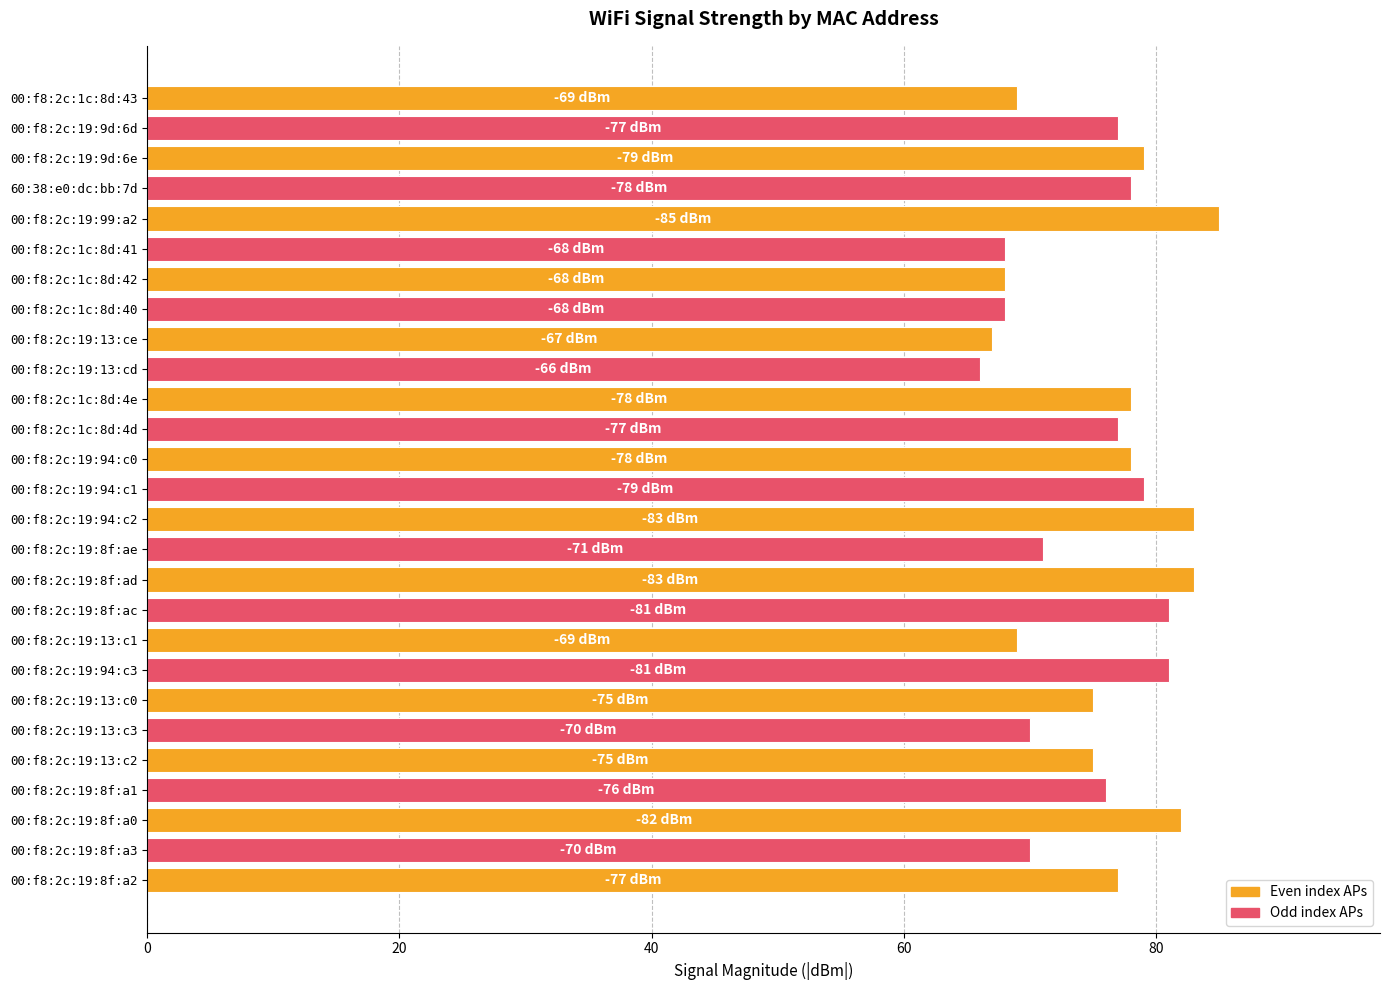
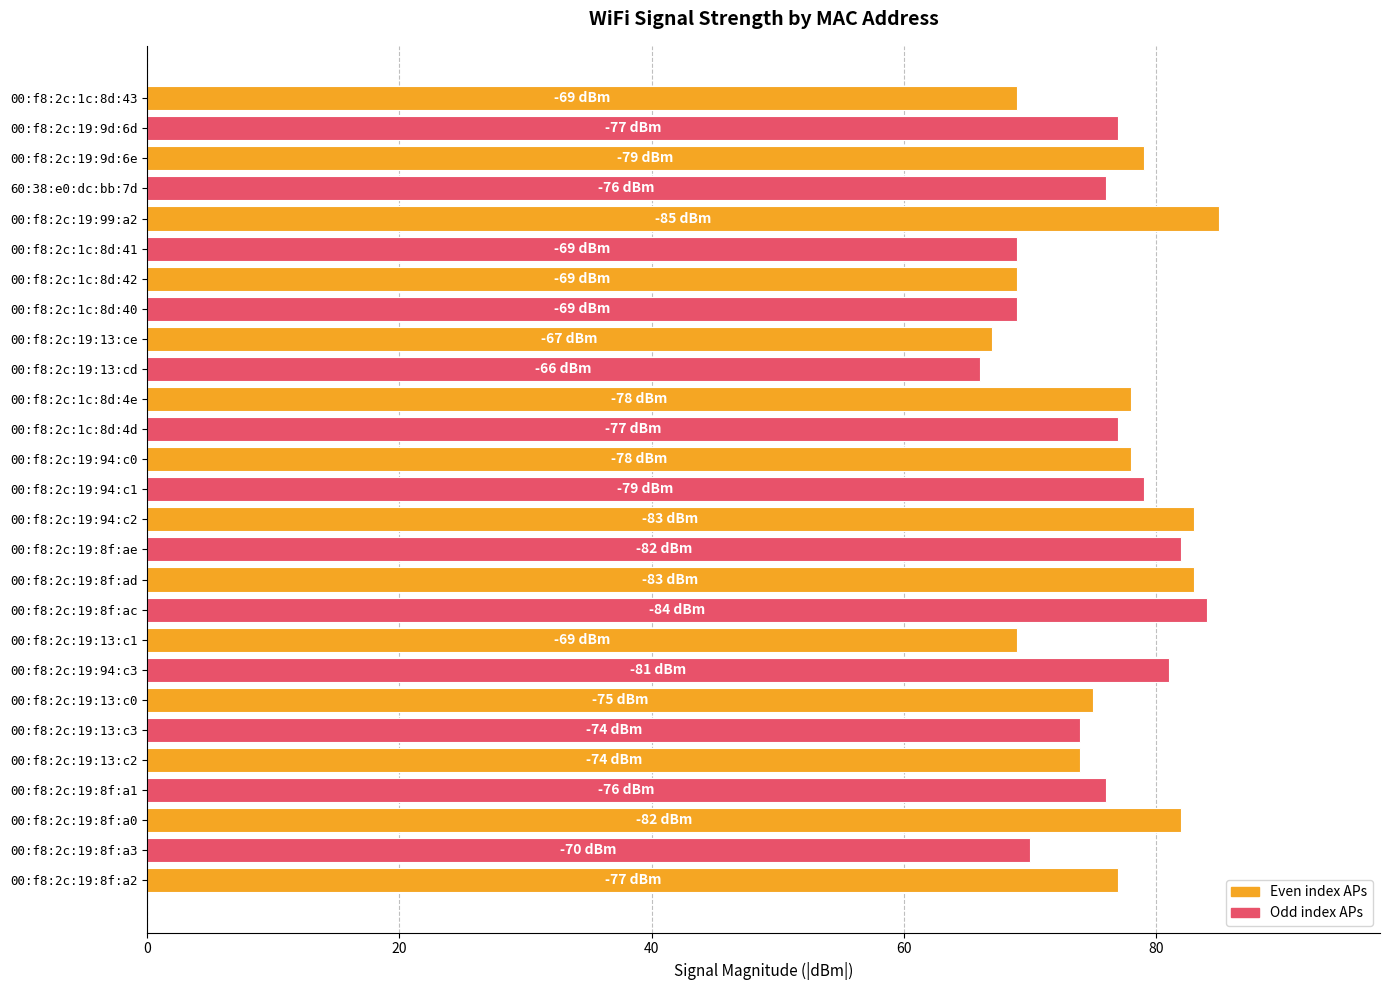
60:38:e0:dc:bb:7d: -78 -> -76
00:f8:2c:1c:8d:41: -68 -> -69
00:f8:2c:1c:8d:42: -68 -> -69
00:f8:2c:1c:8d:40: -68 -> -69
00:f8:2c:19:8f:ae: -71 -> -82
00:f8:2c:19:8f:ac: -81 -> -84
00:f8:2c:19:13:c3: -70 -> -74
00:f8:2c:19:13:c2: -75 -> -74
